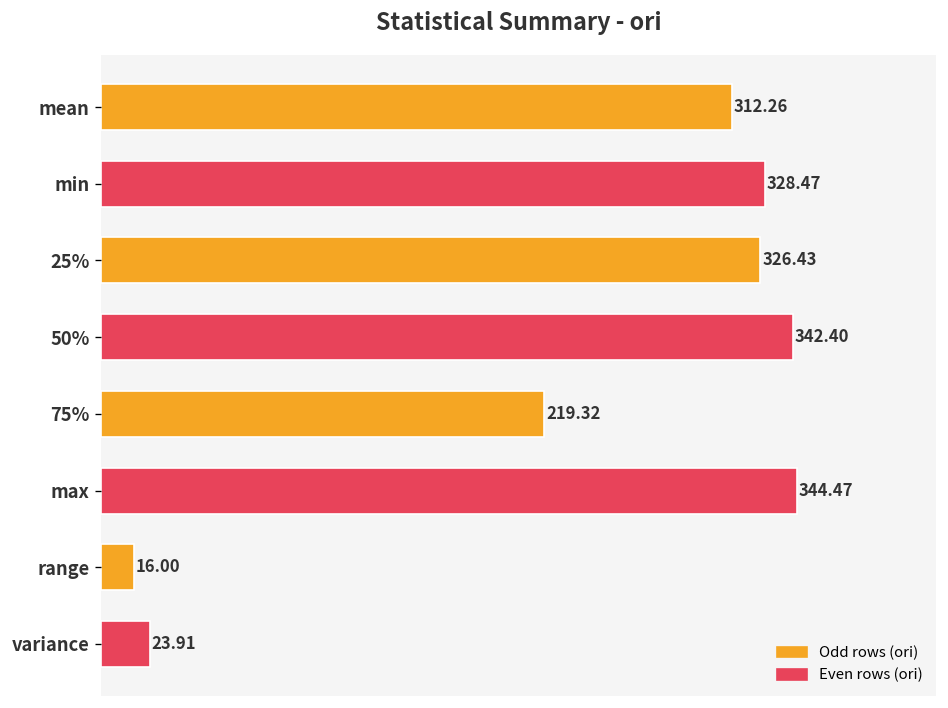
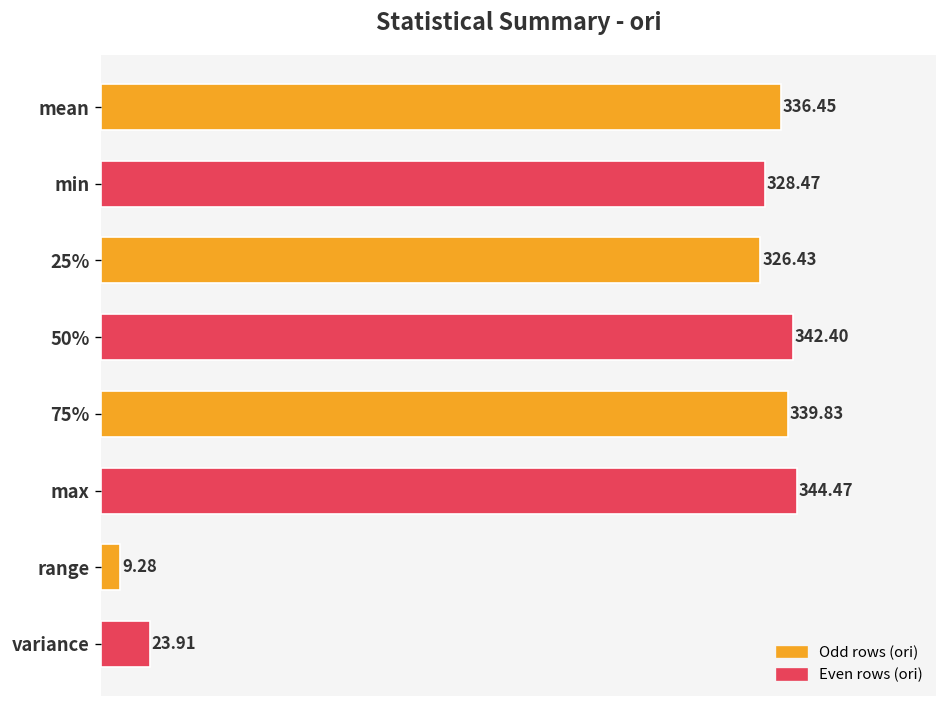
mean: 312.26 -> 336.45
75%: 219.32 -> 339.83
range: 16.00 -> 9.28
